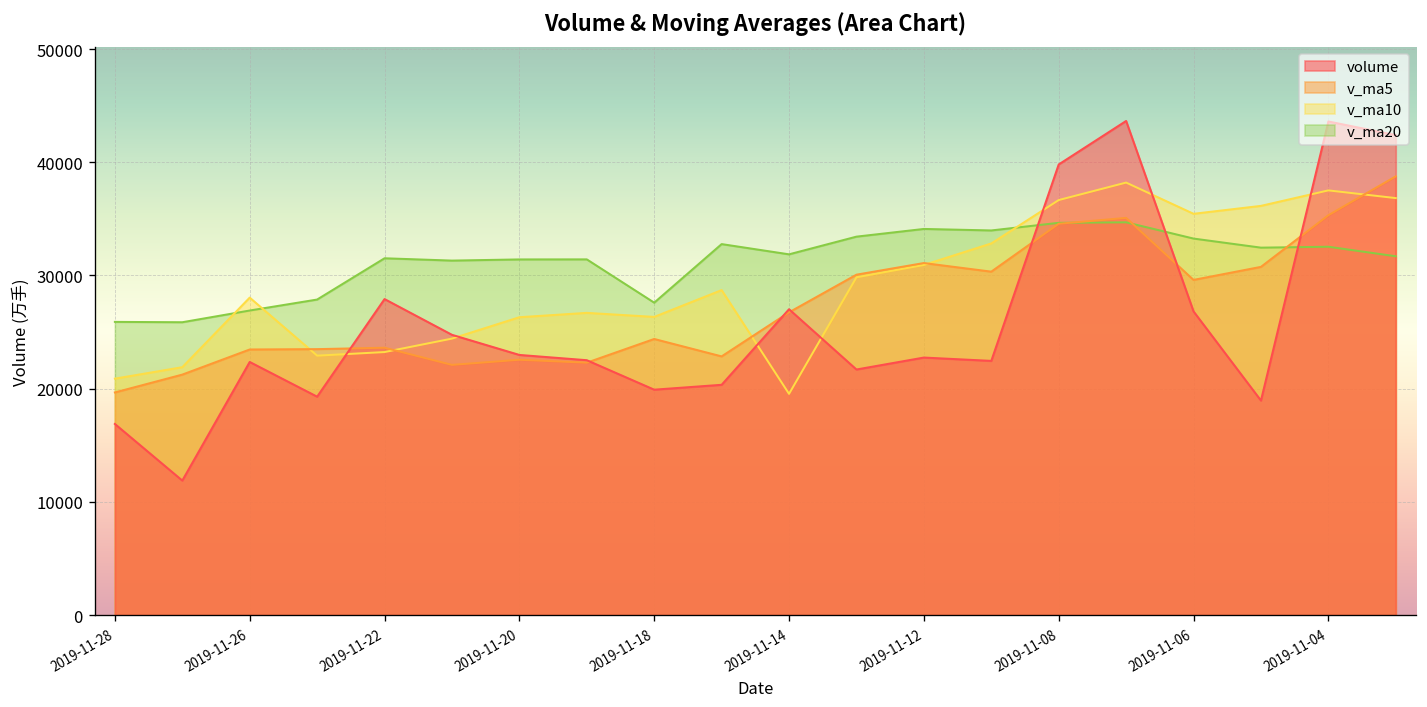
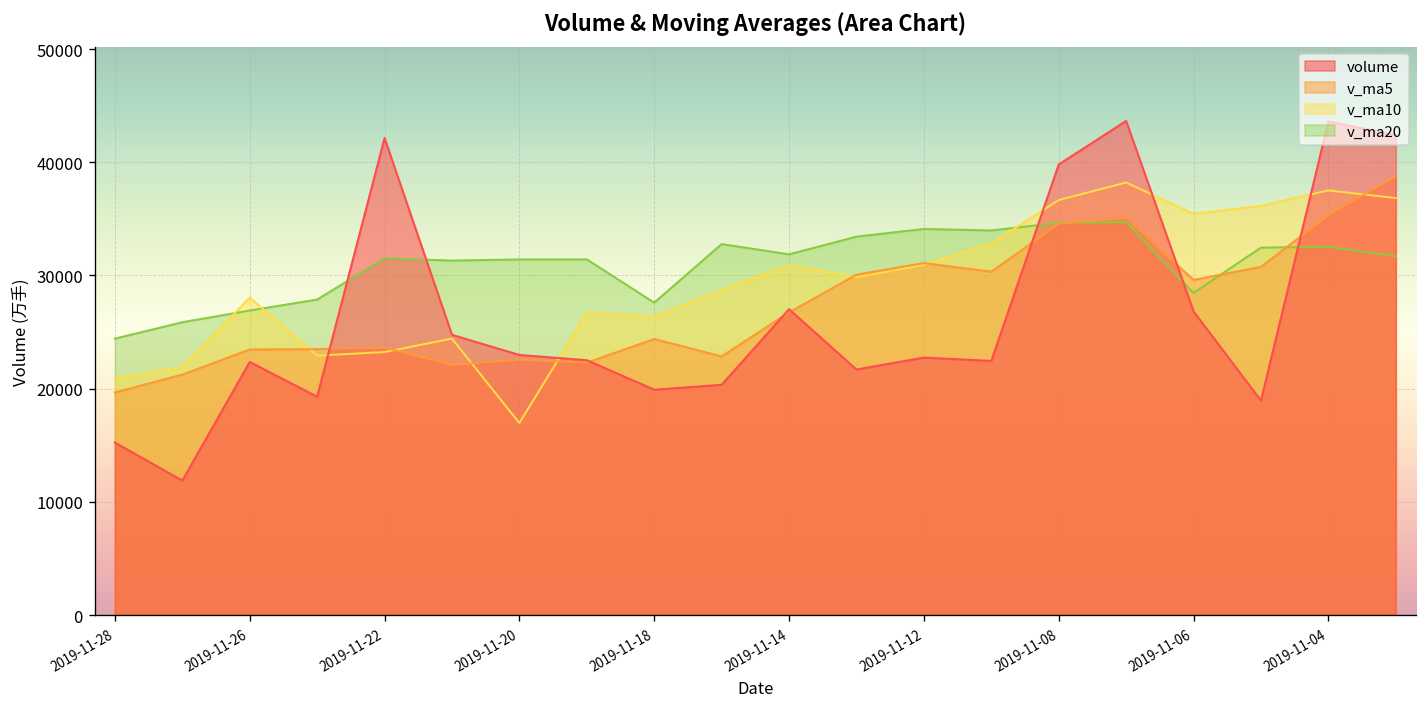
v_ma20, 2019-11-28: 26000 -> 24000
volume, 2019-11-28: 17000 -> 15000
volume, 2019-11-22: 28000 -> 42000
v_ma10, 2019-11-20: 26000 -> 17000
v_ma10, 2019-11-14: 20000 -> 31000
v_ma20, 2019-11-06: 33000 -> 28000
